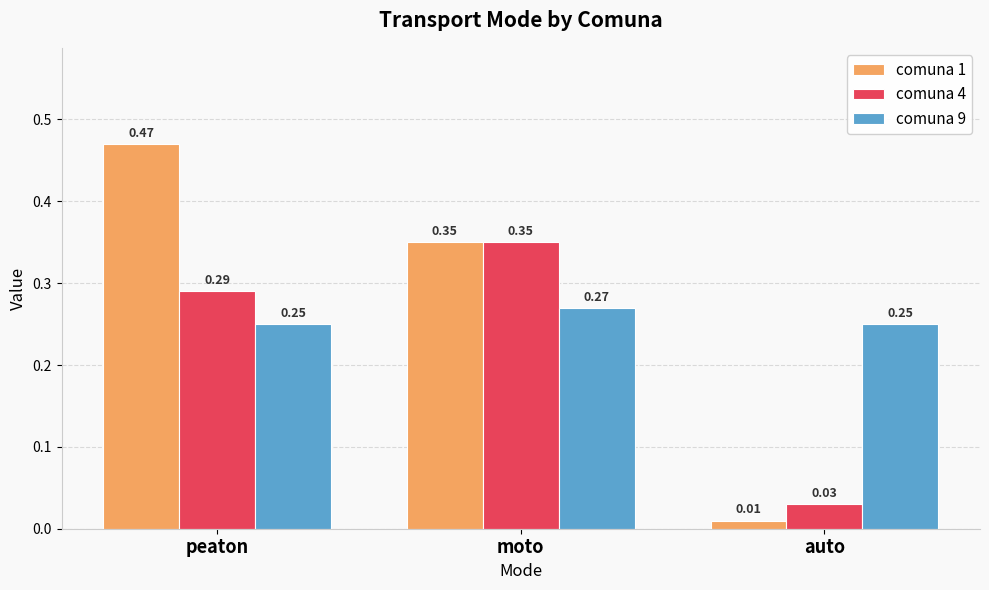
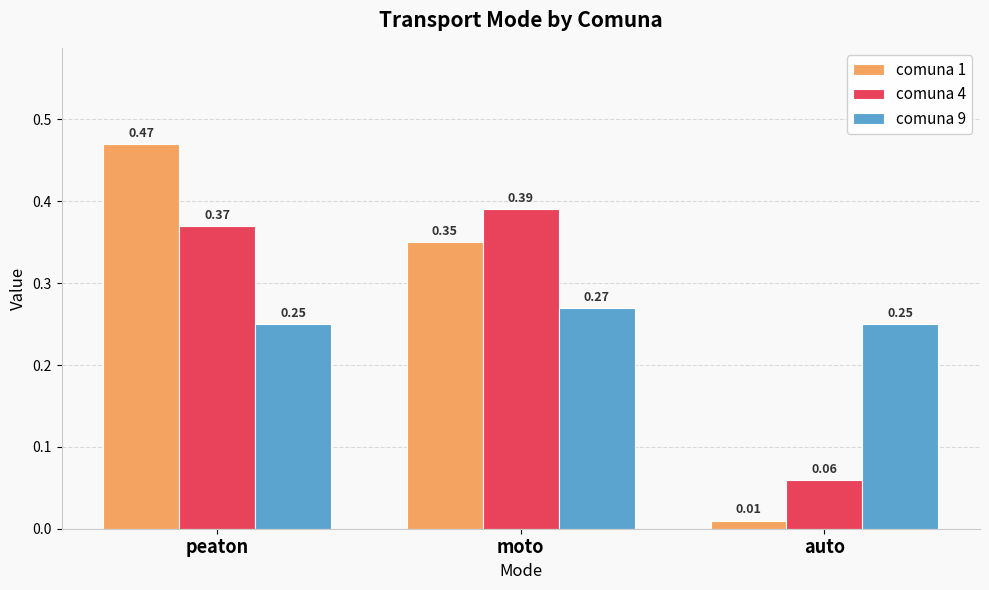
comuna 4, peaton: 0.29 -> 0.37
comuna 4, moto: 0.35 -> 0.39
comuna 4, auto: 0.03 -> 0.06
